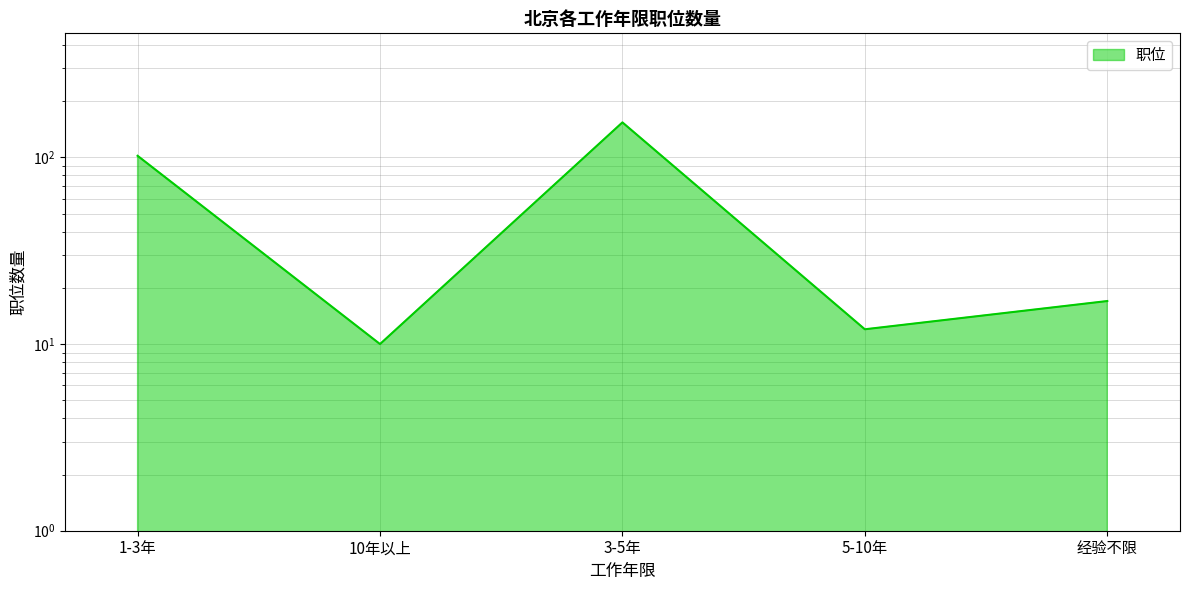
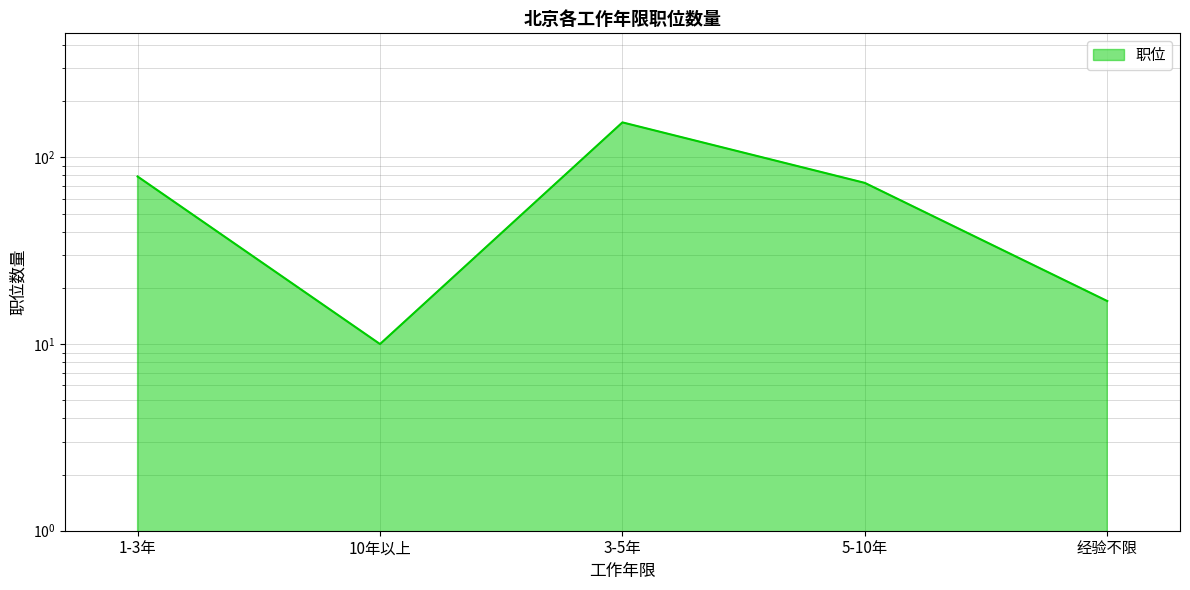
1-3年: 100 -> 79
5-10年: 12 -> 73
